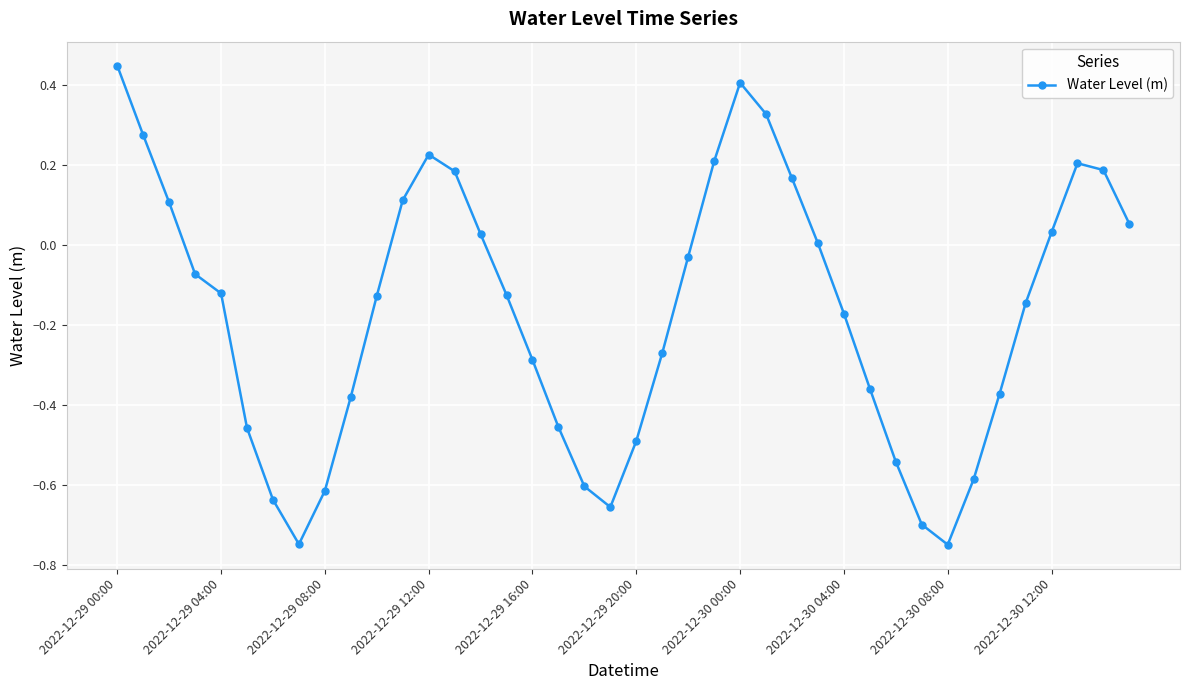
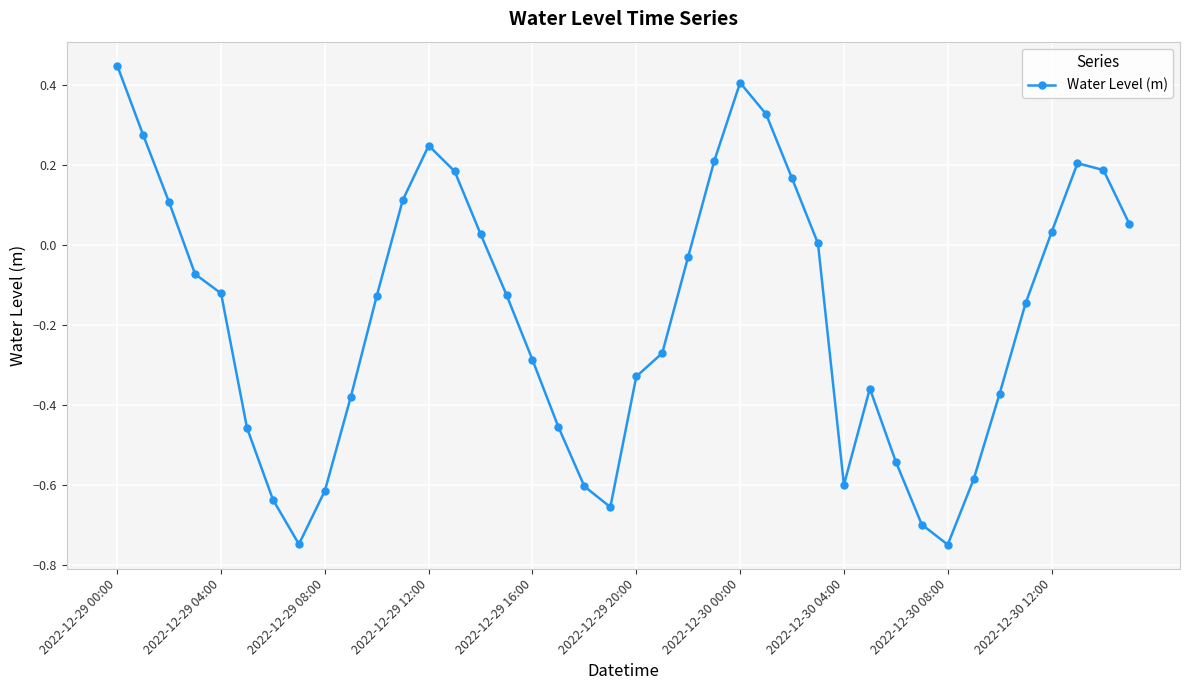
2022-12-29 12:00: 0.23 -> 0.25
2022-12-29 20:00: -0.49 -> -0.33
2022-12-30 04:00: -0.17 -> -0.60
